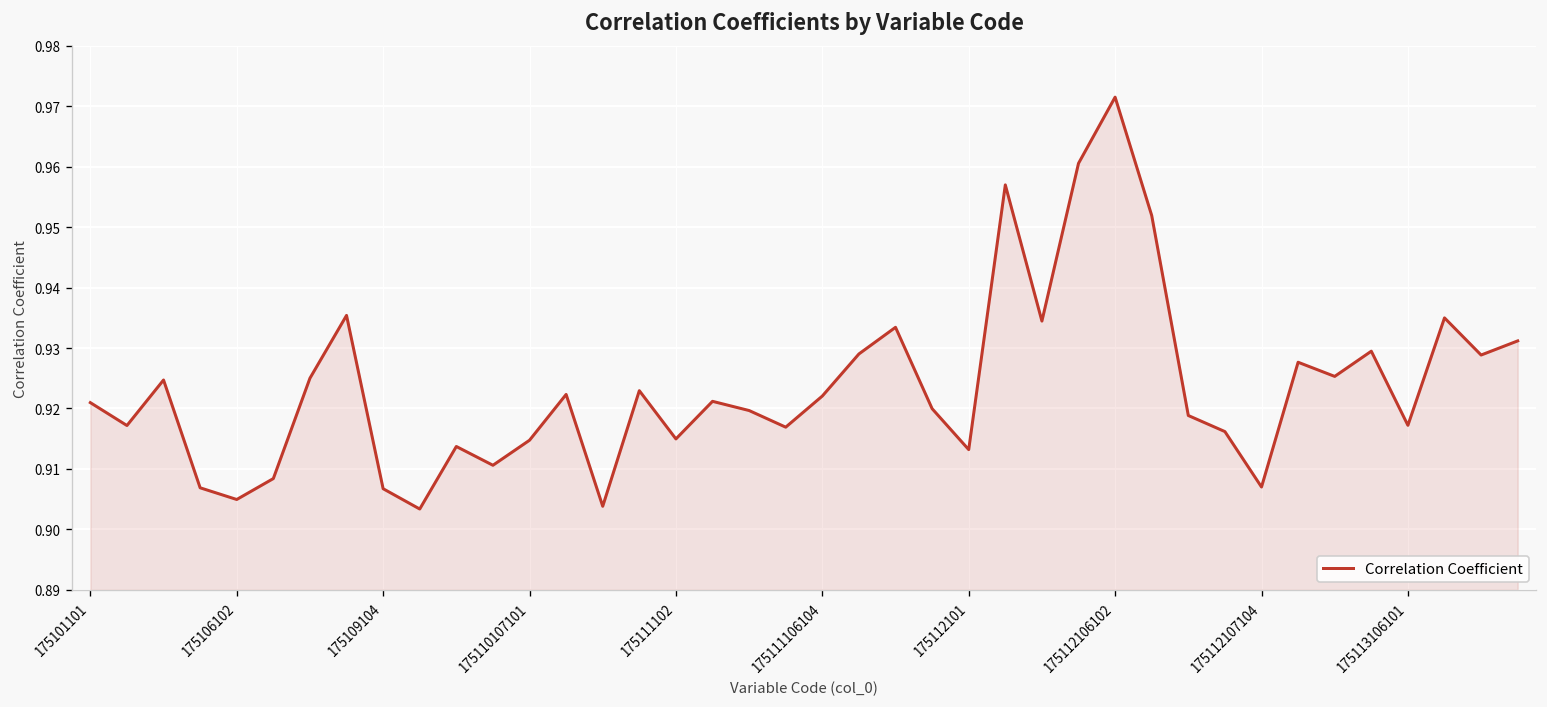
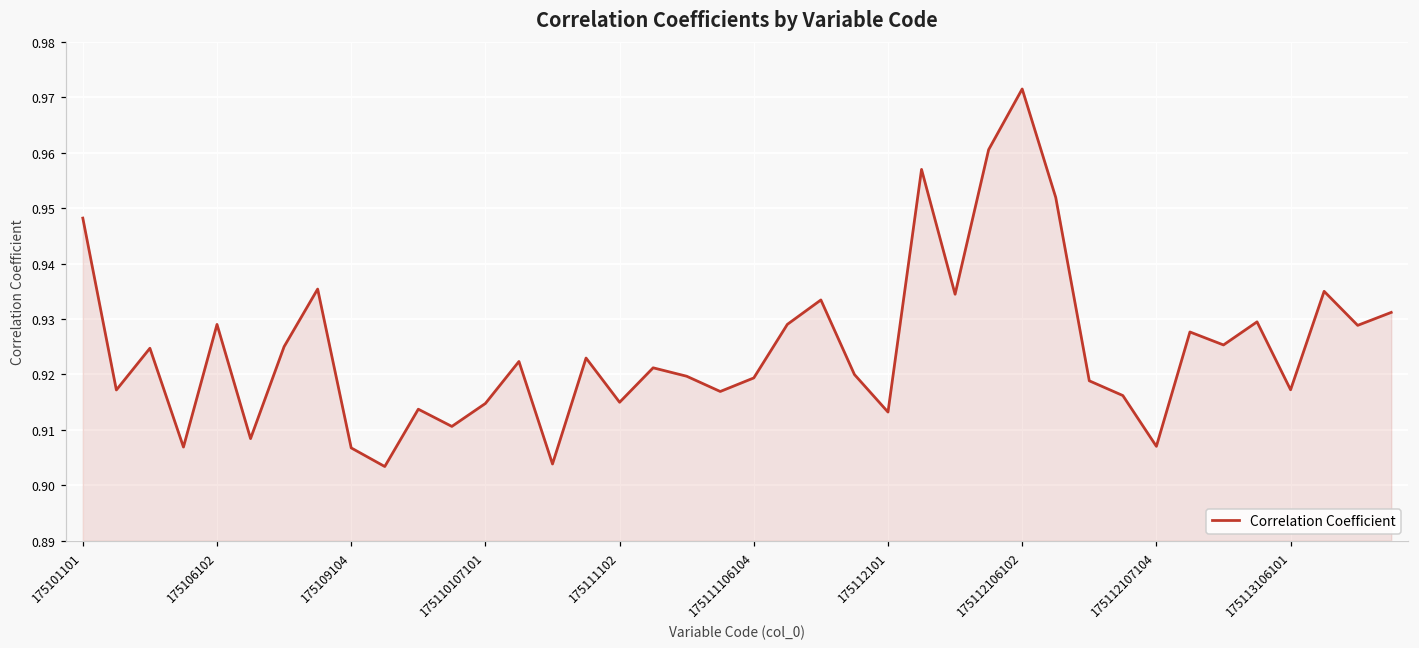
175101101: 0.921 -> 0.948
175106102: 0.905 -> 0.929
175111106104: 0.922 -> 0.919
